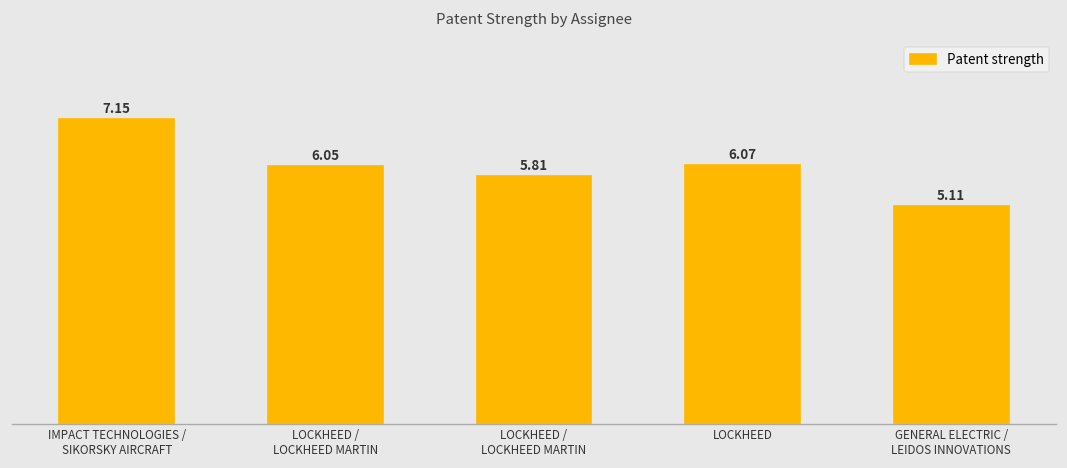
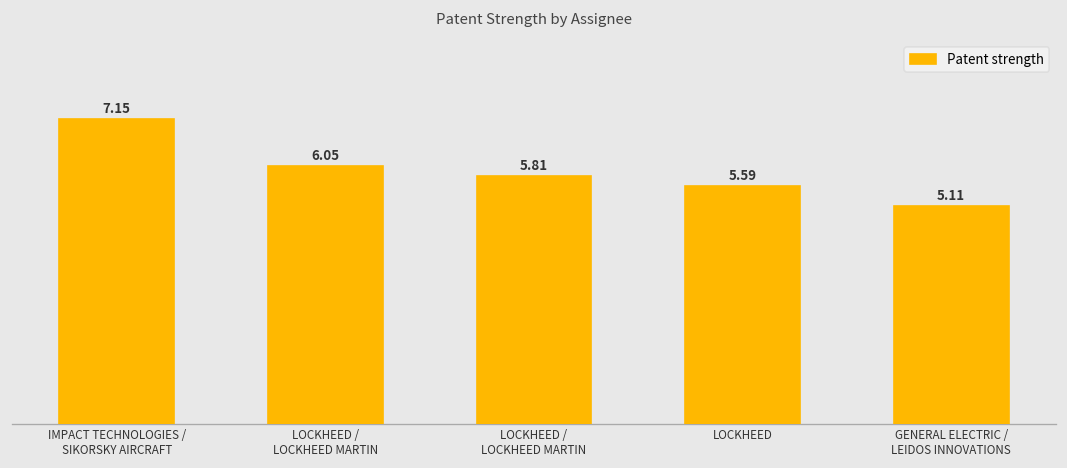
LOCKHEED: 6.07 -> 5.59
